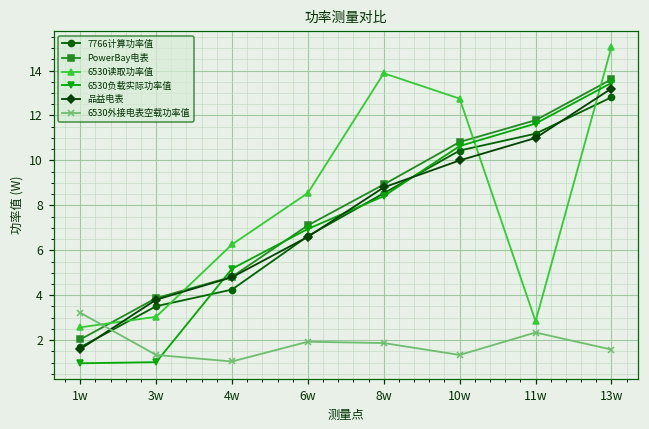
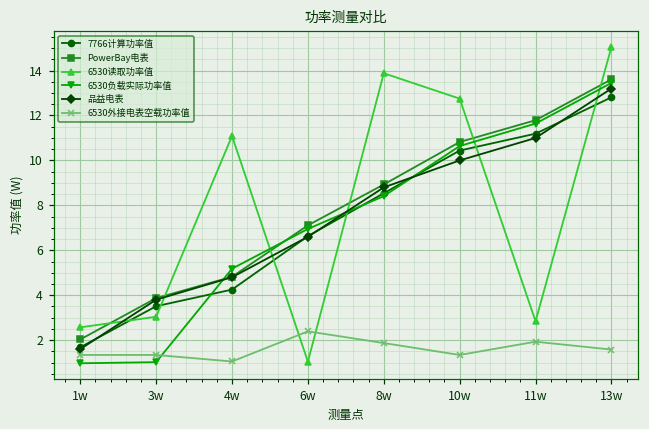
6530外接电表空载功率值, 1w: 3.2 -> 1.3
6530读取功率值, 4w: 6.3 -> 11.1
6530读取功率值, 6w: 8.6 -> 1.0
6530外接电表空载功率值, 6w: 1.9 -> 2.4
6530外接电表空载功率值, 11w: 2.3 -> 1.9
